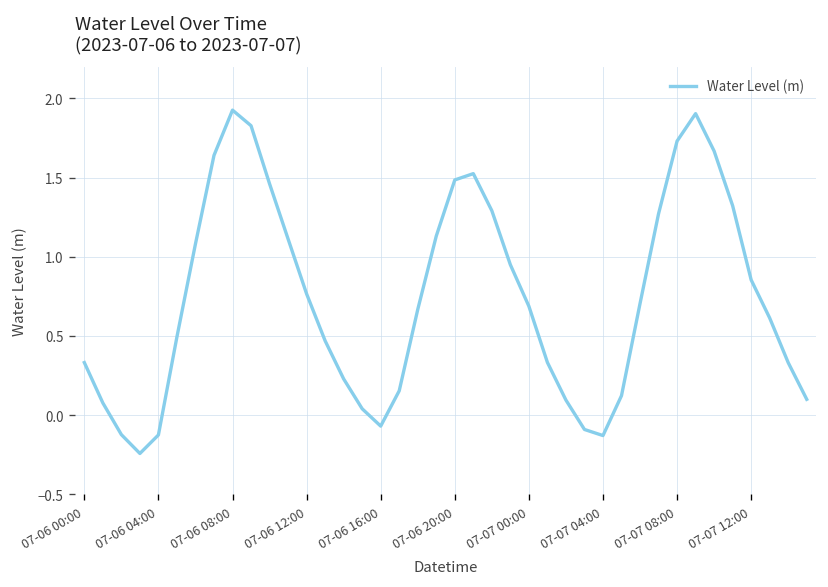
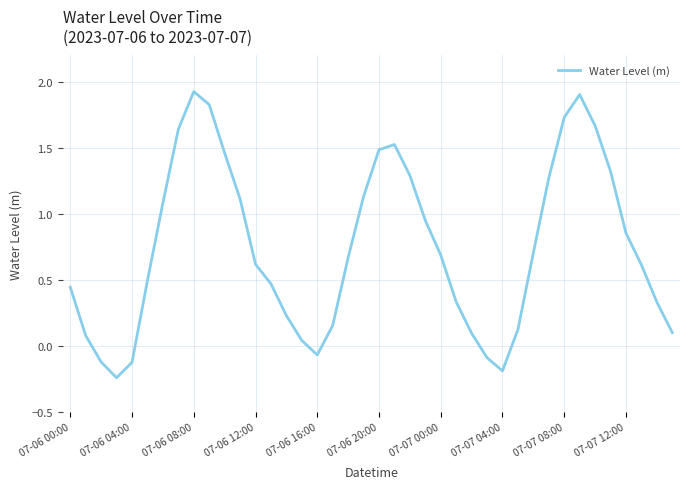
07-06 00:00: 0.33 -> 0.44
07-06 12:00: 0.77 -> 0.62
07-07 04:00: -0.13 -> -0.19
